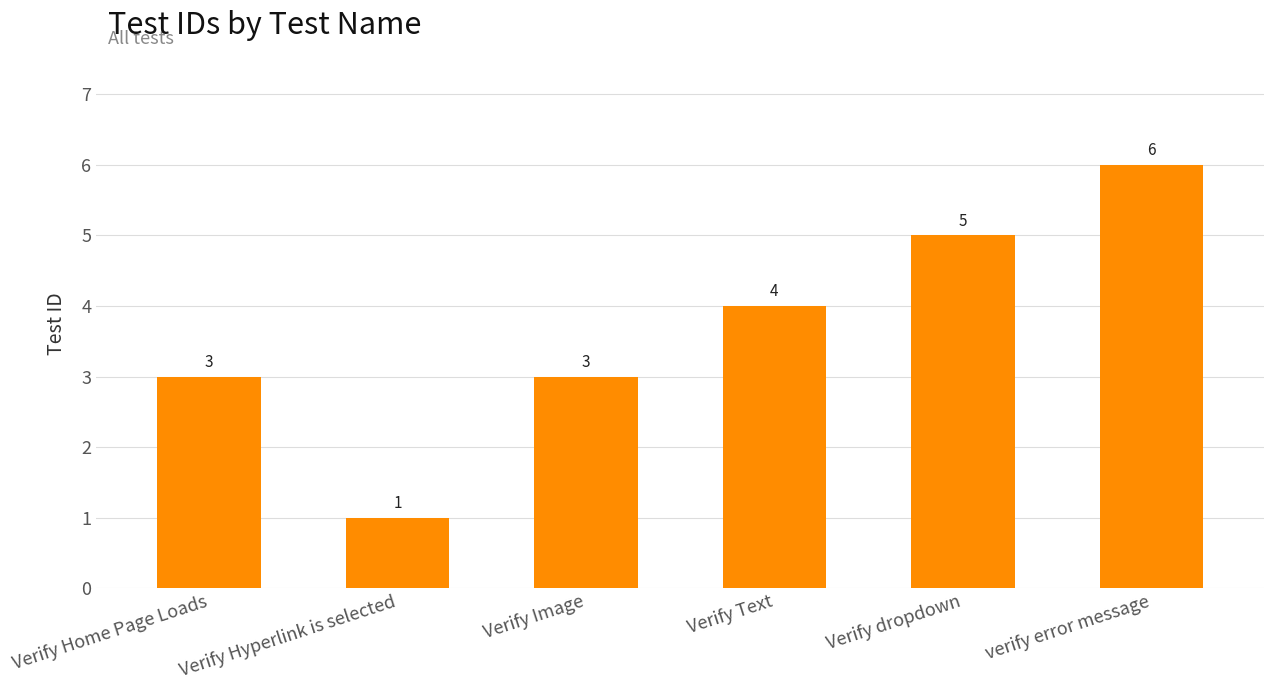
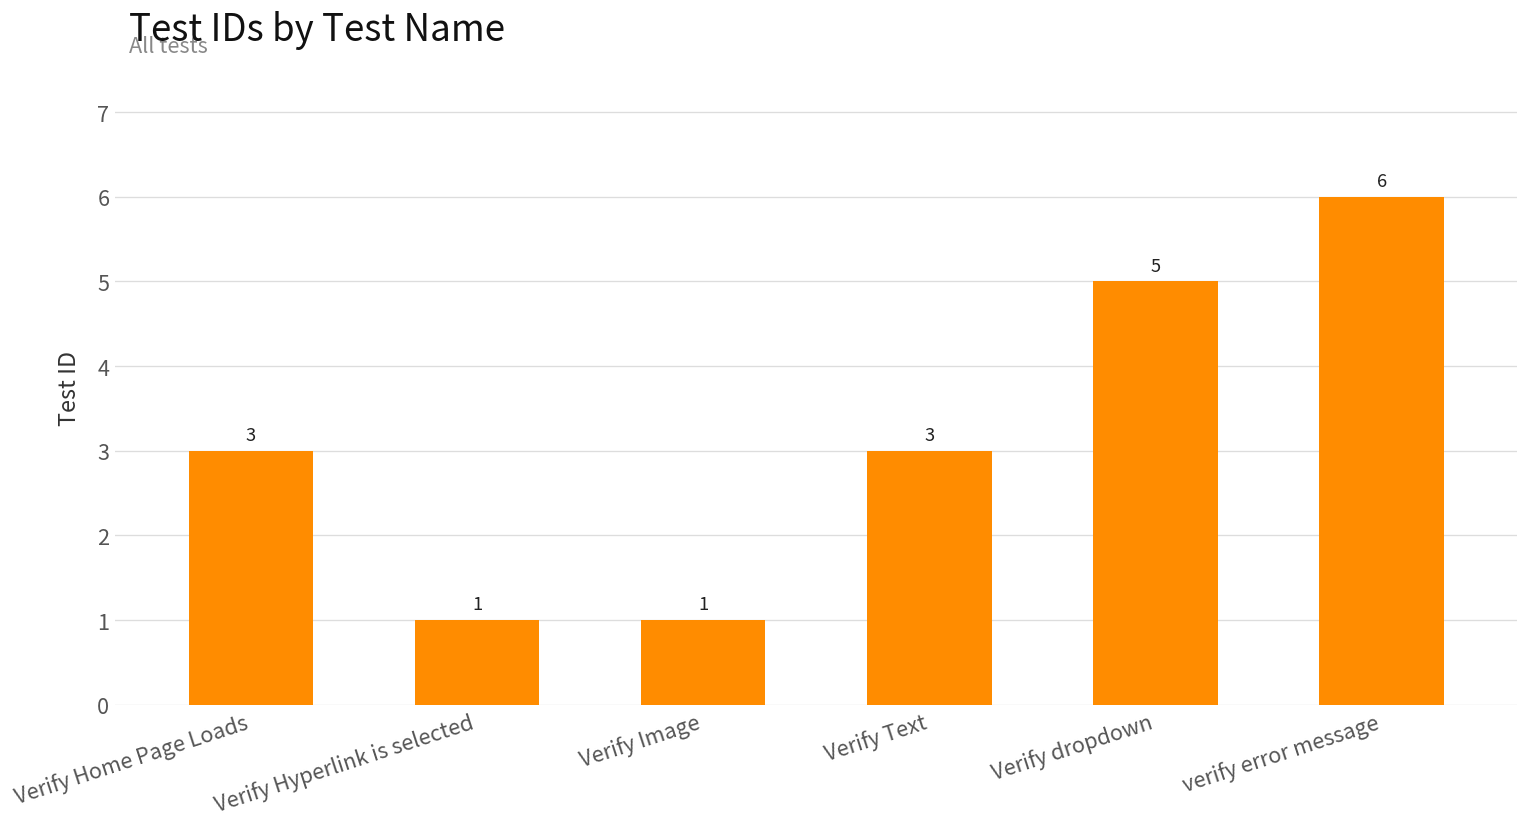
Verify Image: 3 -> 1
Verify Text: 4 -> 3
